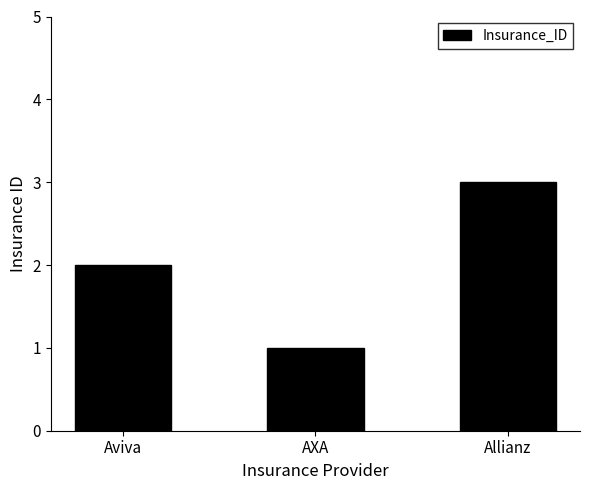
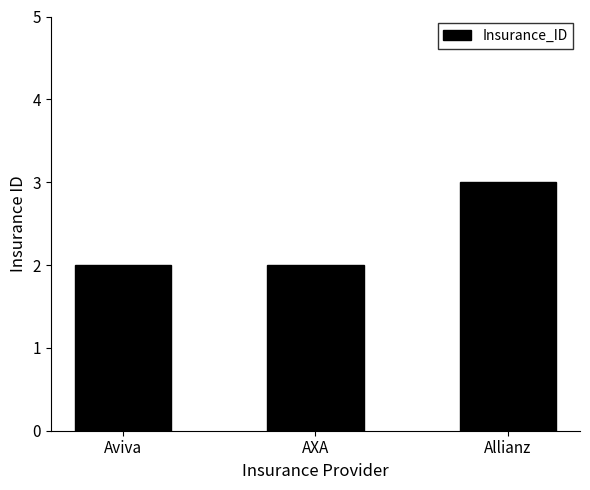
AXA: 1 -> 2
